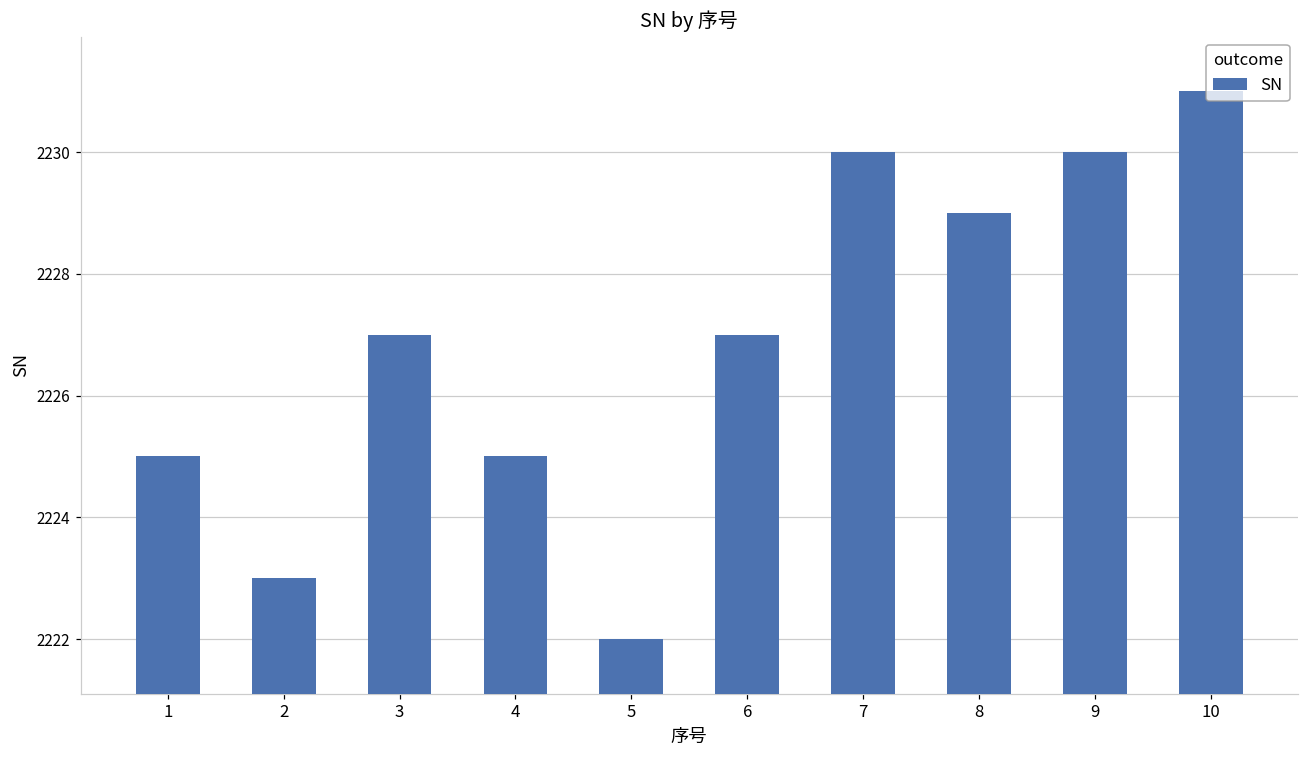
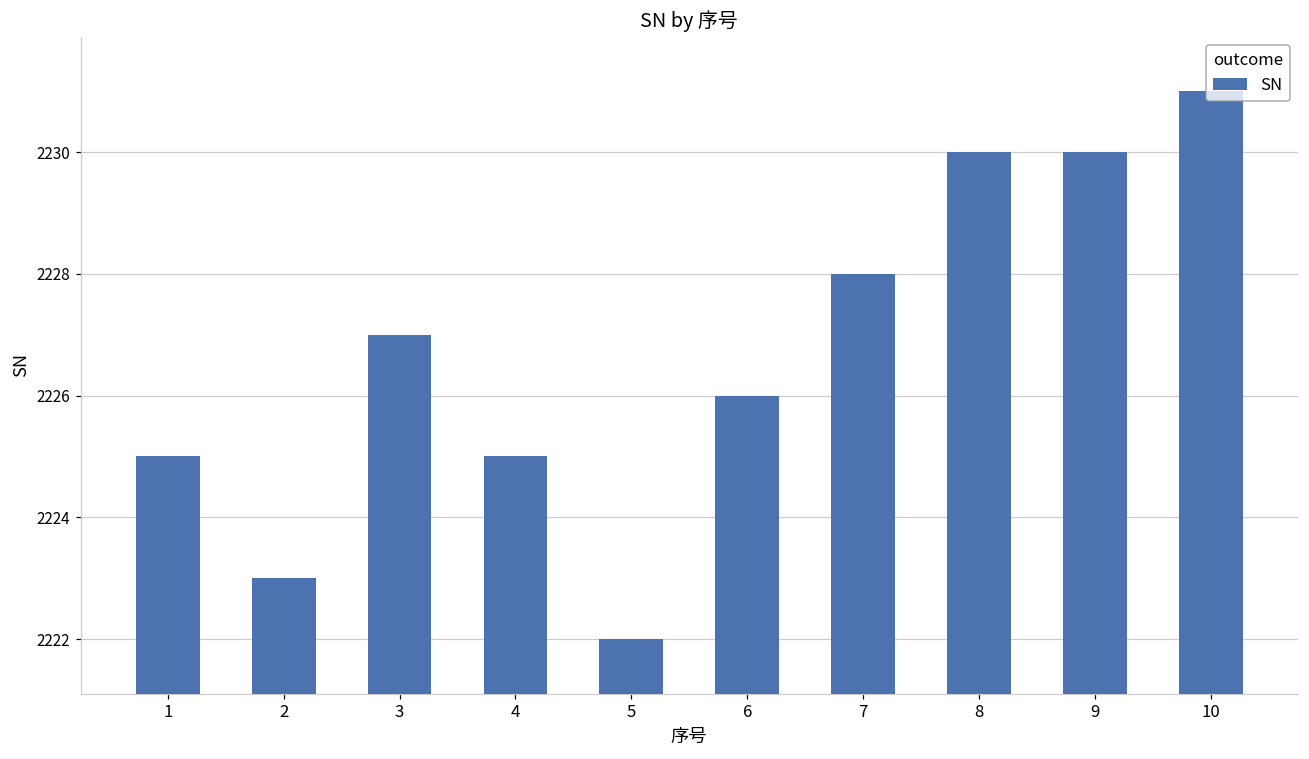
6: 2227 -> 2226
7: 2230 -> 2228
8: 2229 -> 2230
